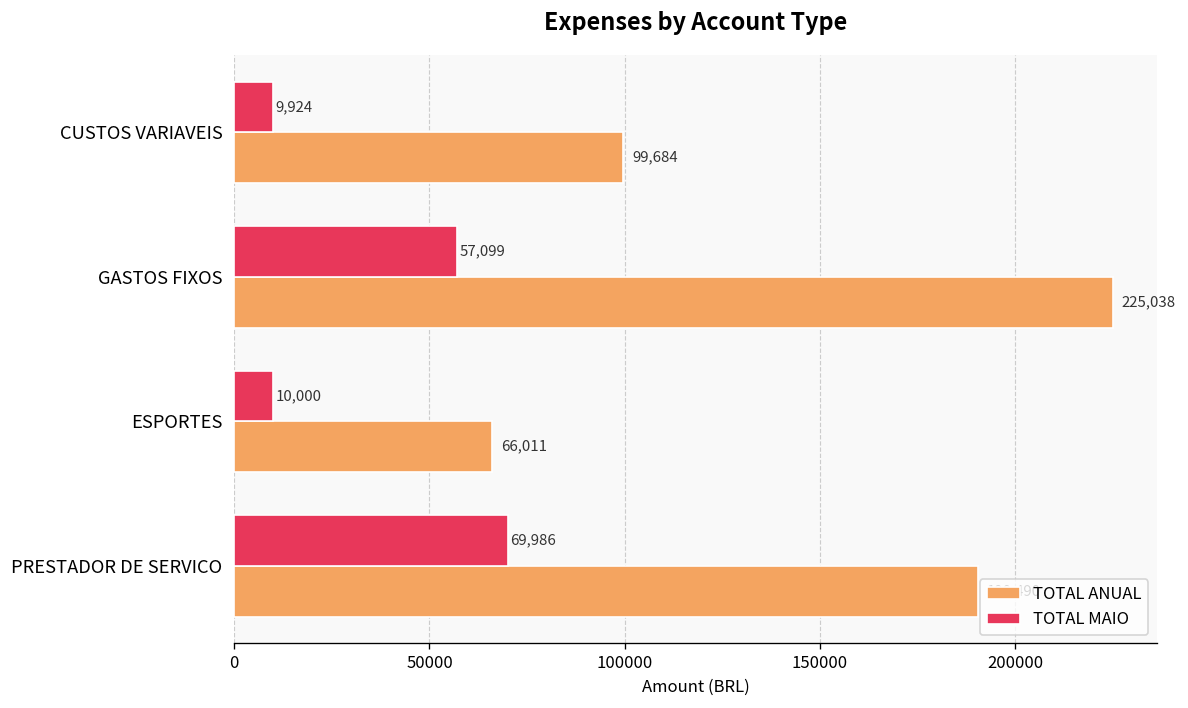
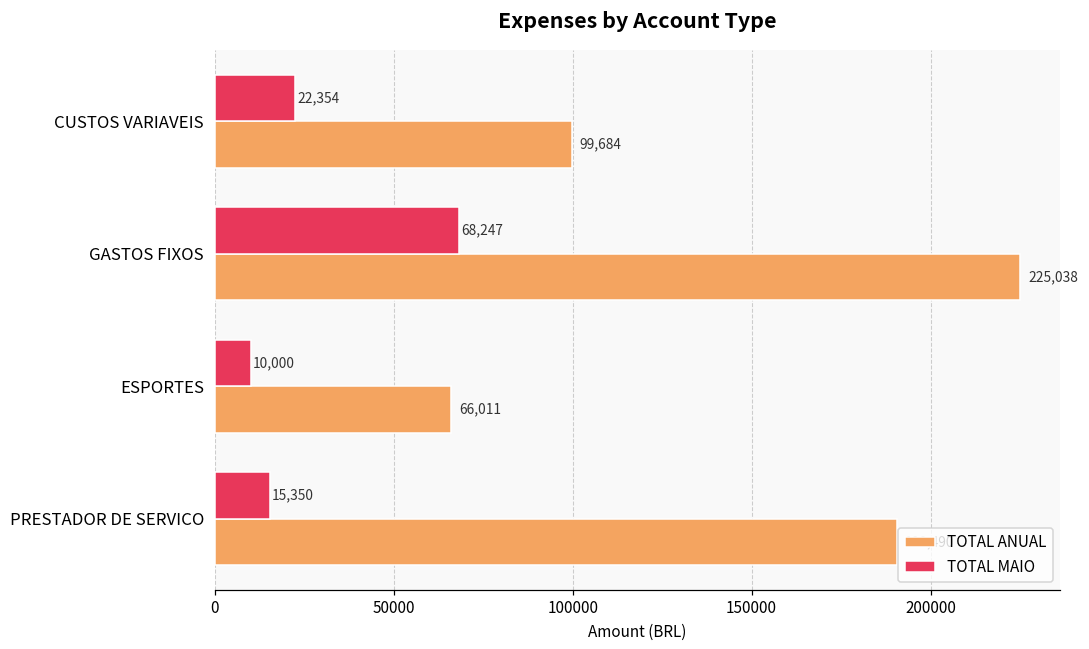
TOTAL MAIO, CUSTOS VARIAVEIS: 9,924 -> 22,354
TOTAL MAIO, GASTOS FIXOS: 57,099 -> 68,247
TOTAL MAIO, PRESTADOR DE SERVICO: 69,986 -> 15,350
